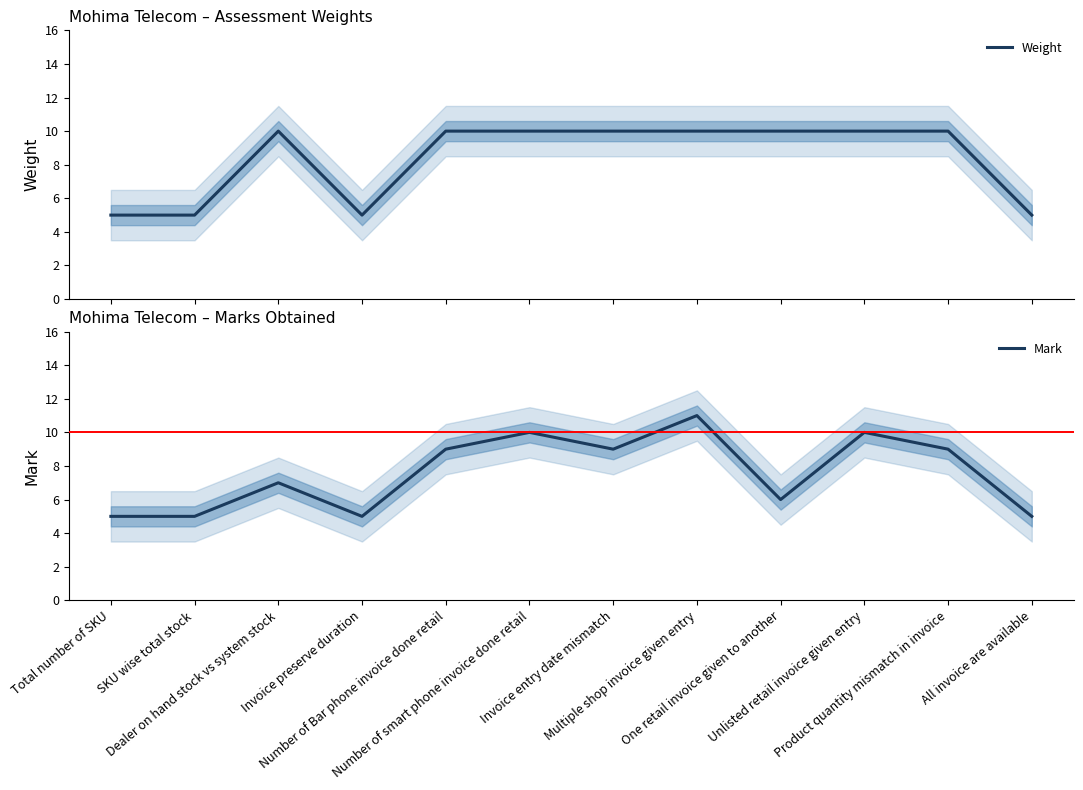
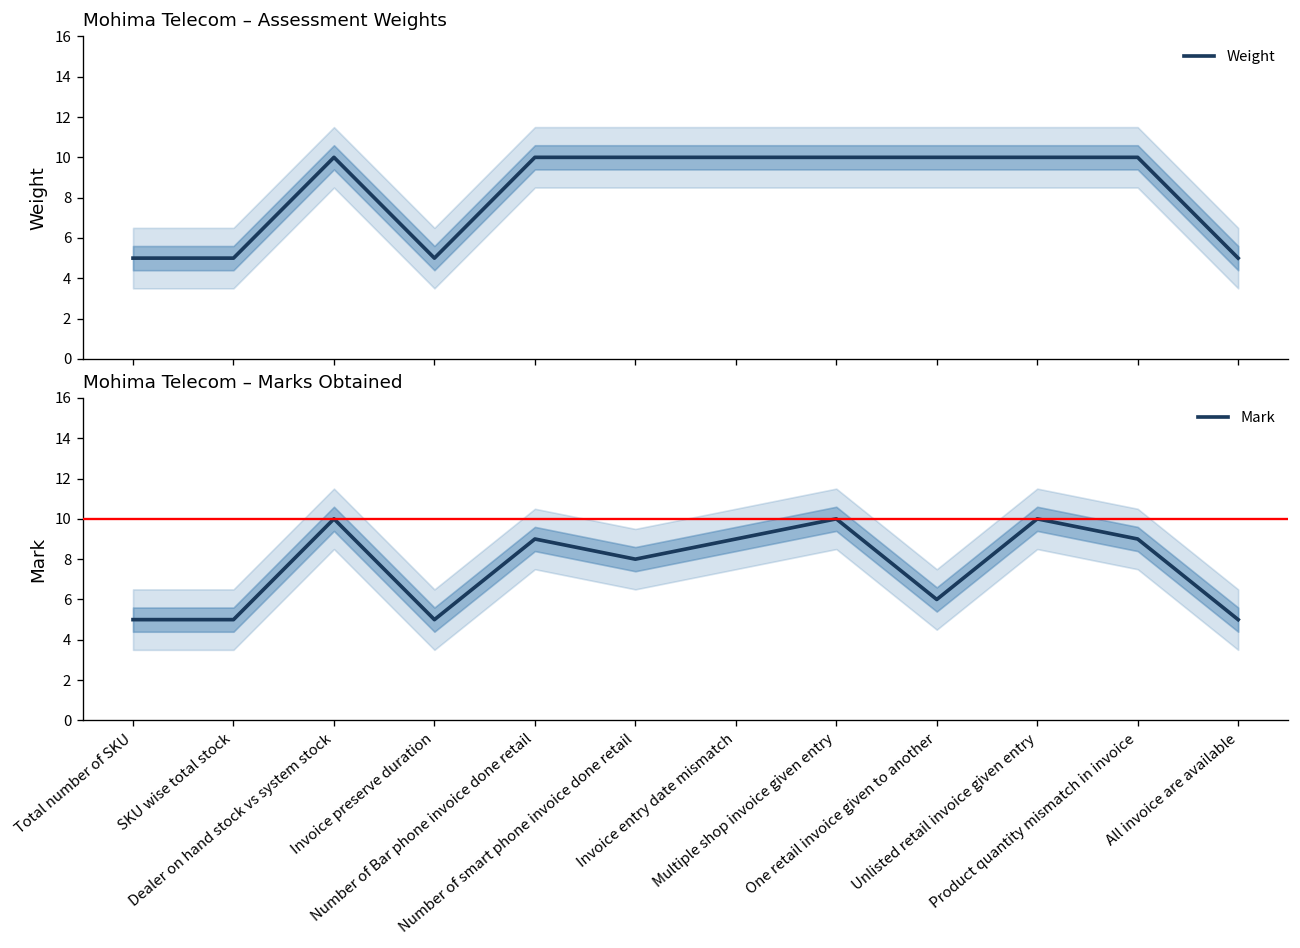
Mohima Telecom – Marks Obtained, Mark, Dealer on hand stock vs system stock: 7 -> 10
Mohima Telecom – Marks Obtained, Mark, Number of smart phone invoice done retail: 10 -> 8
Mohima Telecom – Marks Obtained, Mark, Multiple shop invoice given entry: 11 -> 10
